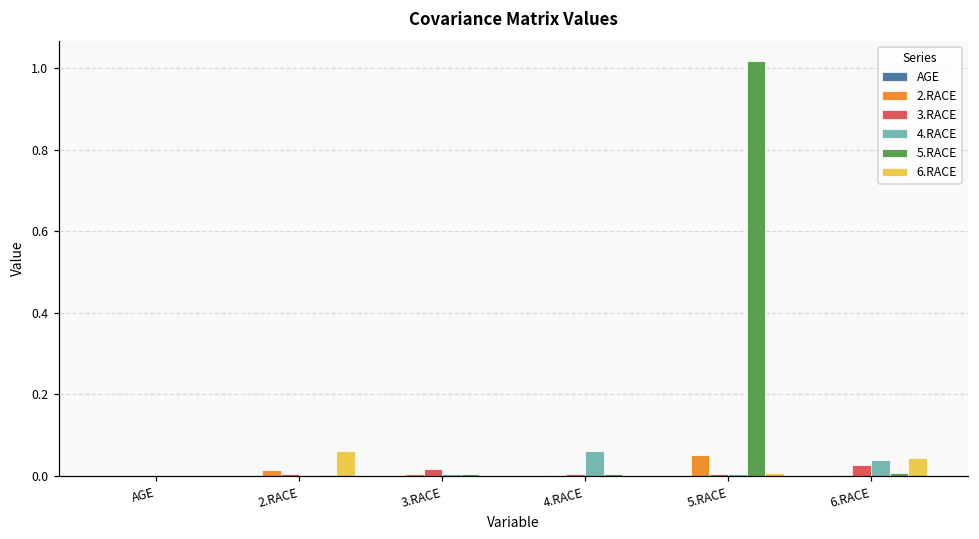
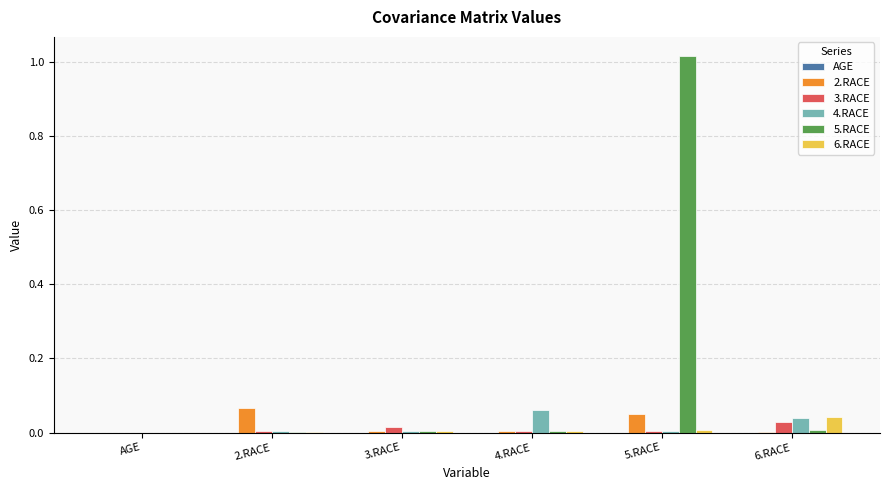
2.RACE, 2.RACE: 0.01 -> 0.07
6.RACE, 2.RACE: 0.06 -> 0.00
